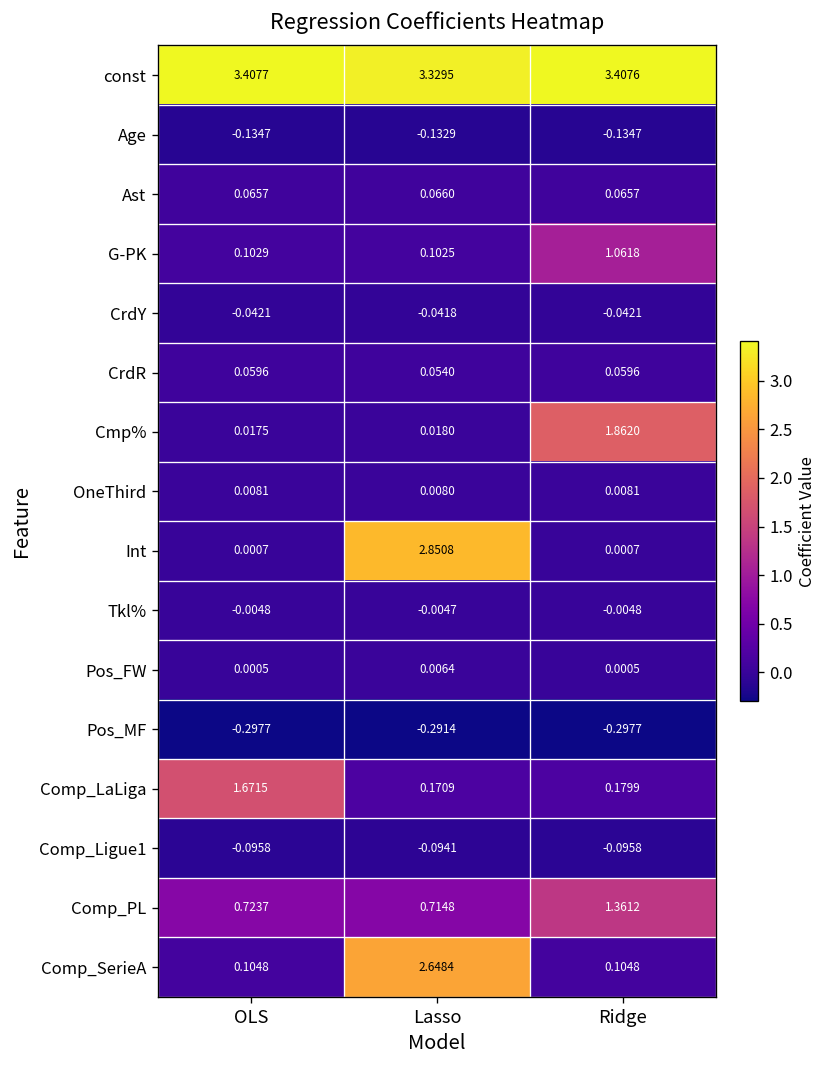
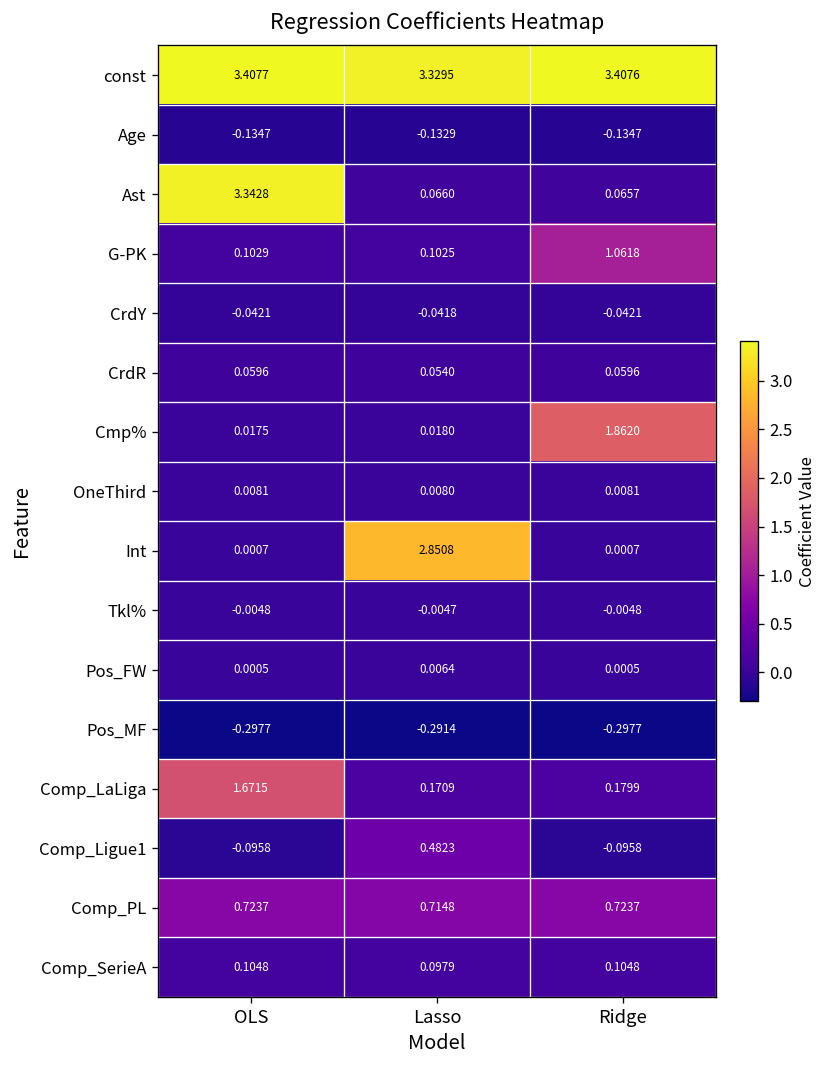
Ast, OLS: 0.0657 -> 3.3428
Comp_Ligue1, Lasso: -0.0941 -> 0.4823
Comp_PL, Ridge: 1.3612 -> 0.7237
Comp_SerieA, Lasso: 2.6484 -> 0.0979
